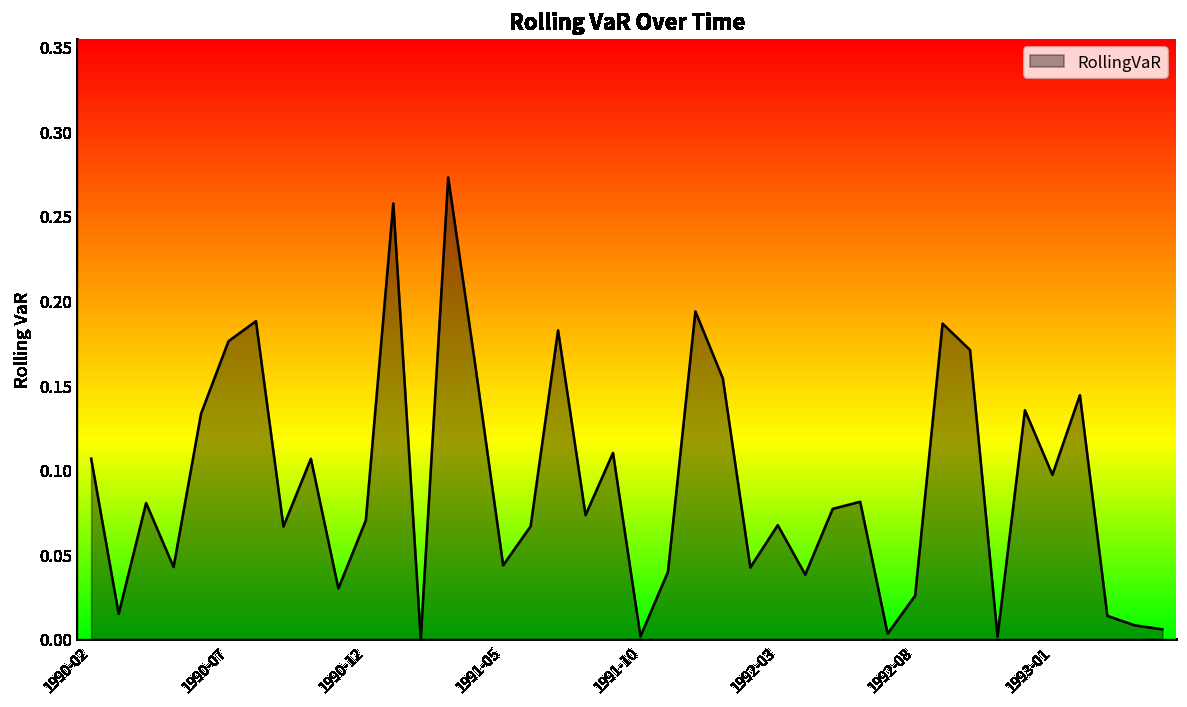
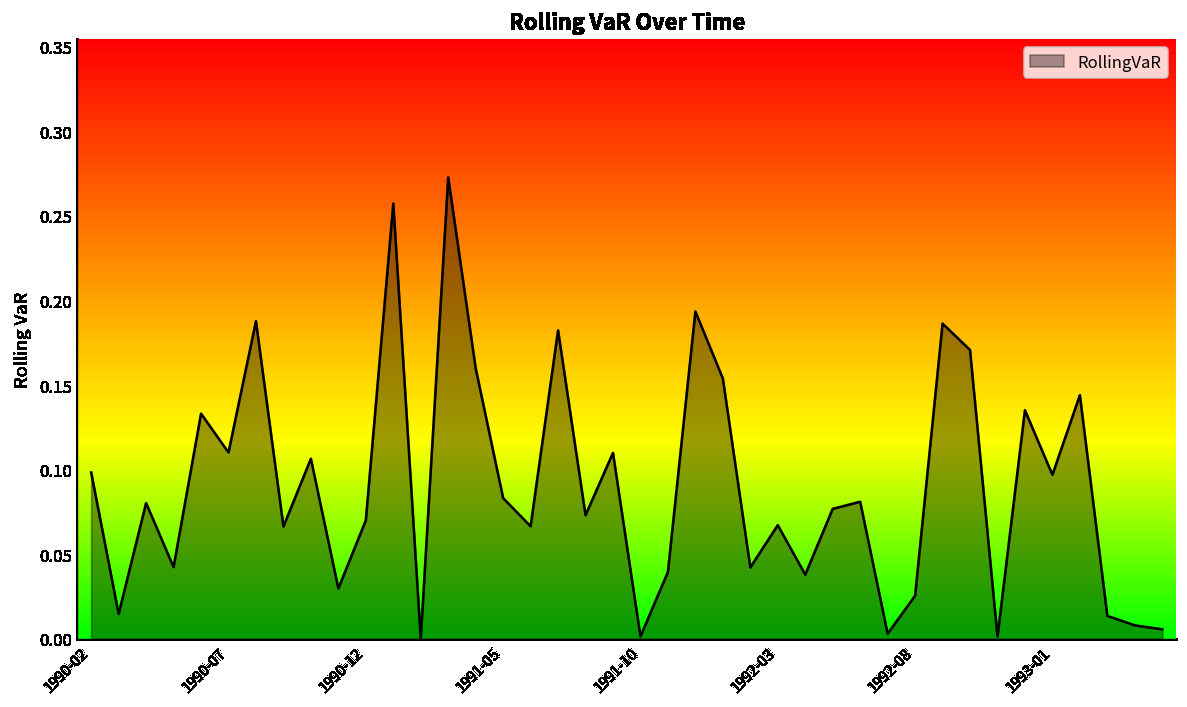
1990-02: 0.107 -> 0.098
1990-07: 0.176 -> 0.110
1991-05: 0.043 -> 0.083
